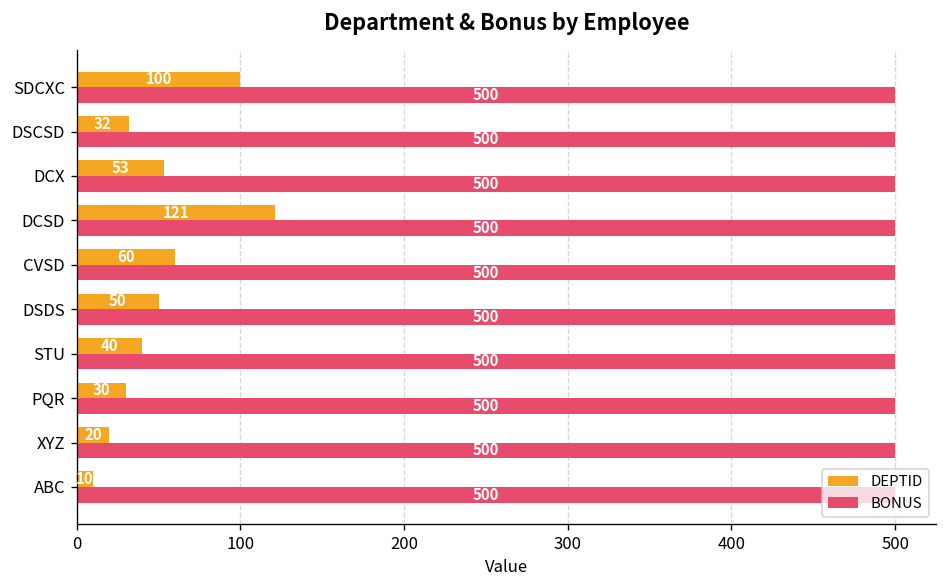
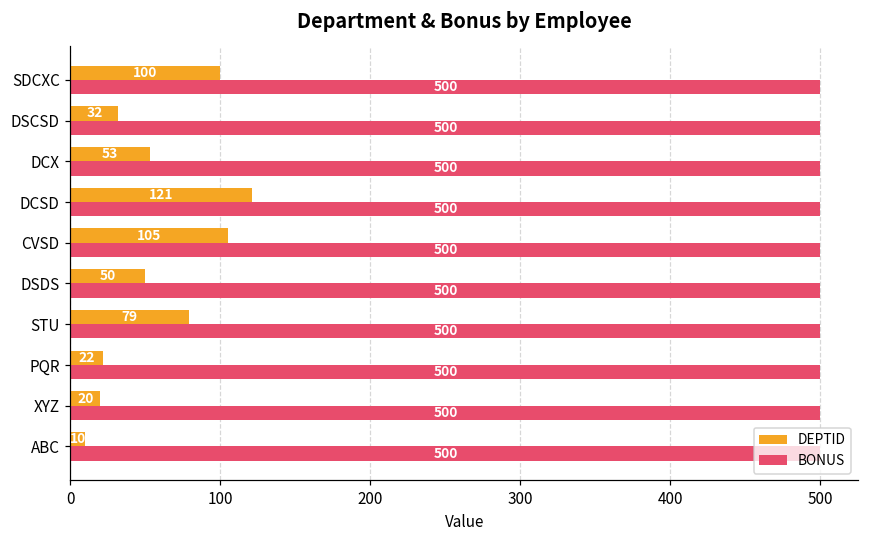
DEPTID, CVSD: 60 -> 105
DEPTID, STU: 40 -> 79
DEPTID, PQR: 30 -> 22
